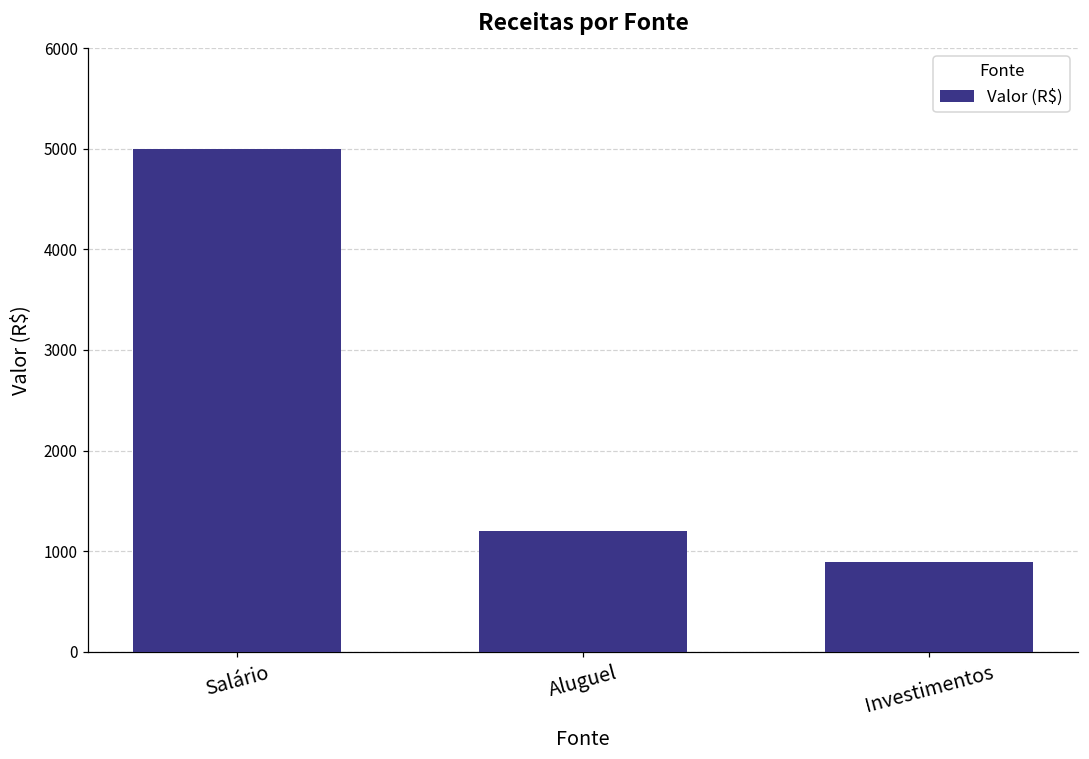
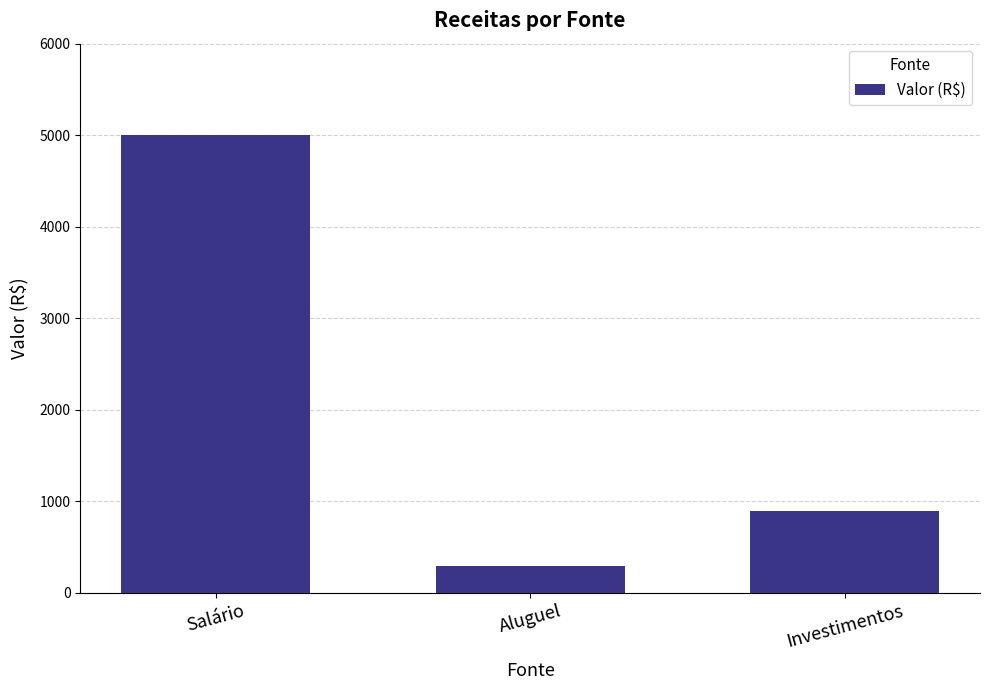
Aluguel: 1200 -> 300
